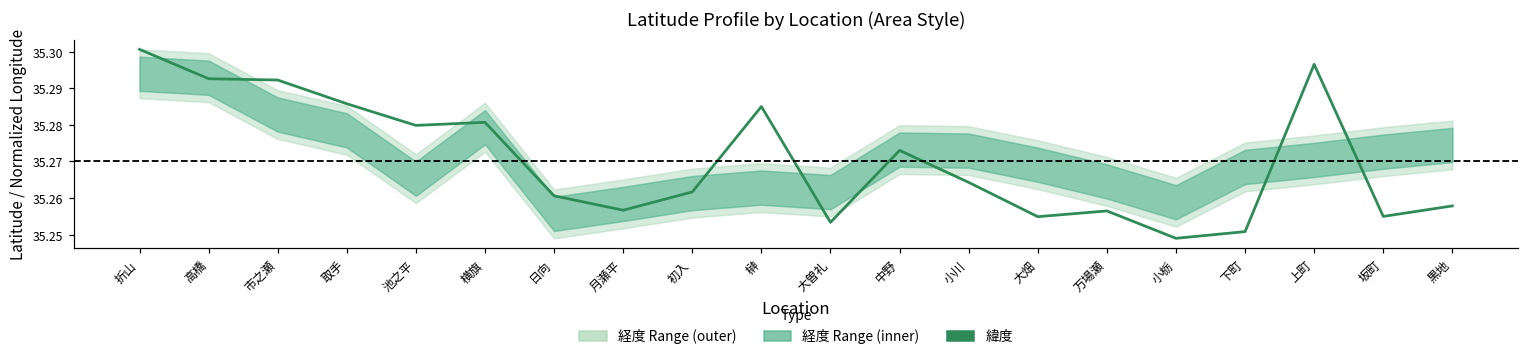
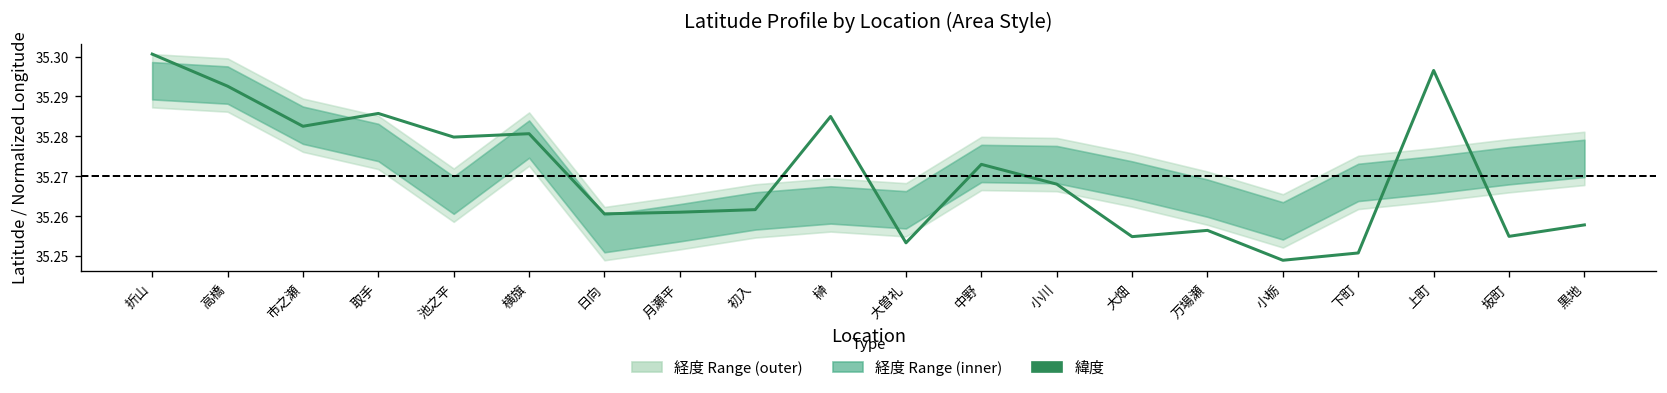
緯度, 市之瀬: 35.292 -> 35.283
緯度, 月瀬平: 35.257 -> 35.261
緯度, 小川: 35.264 -> 35.268
